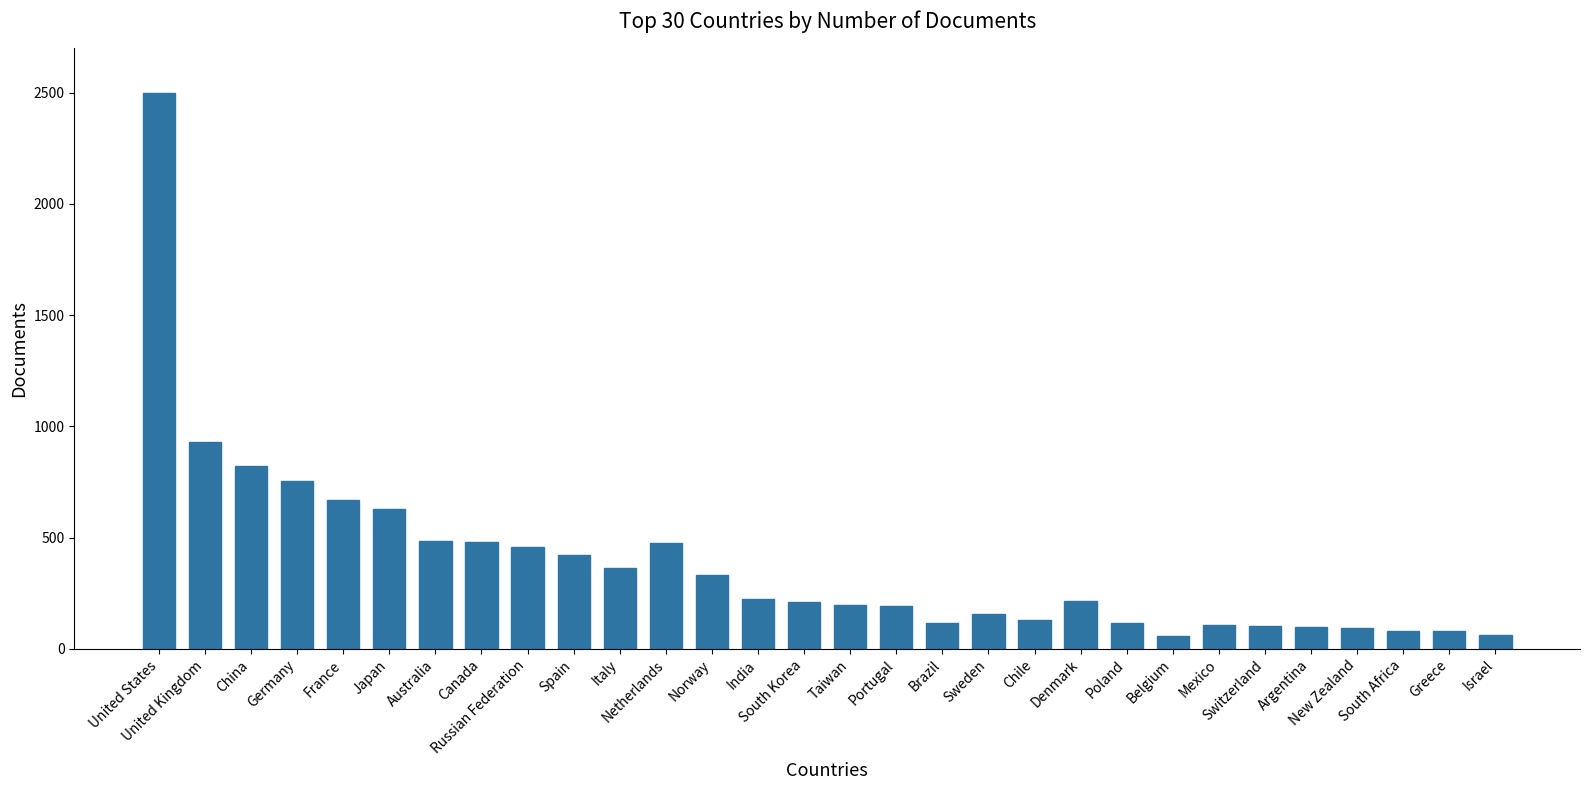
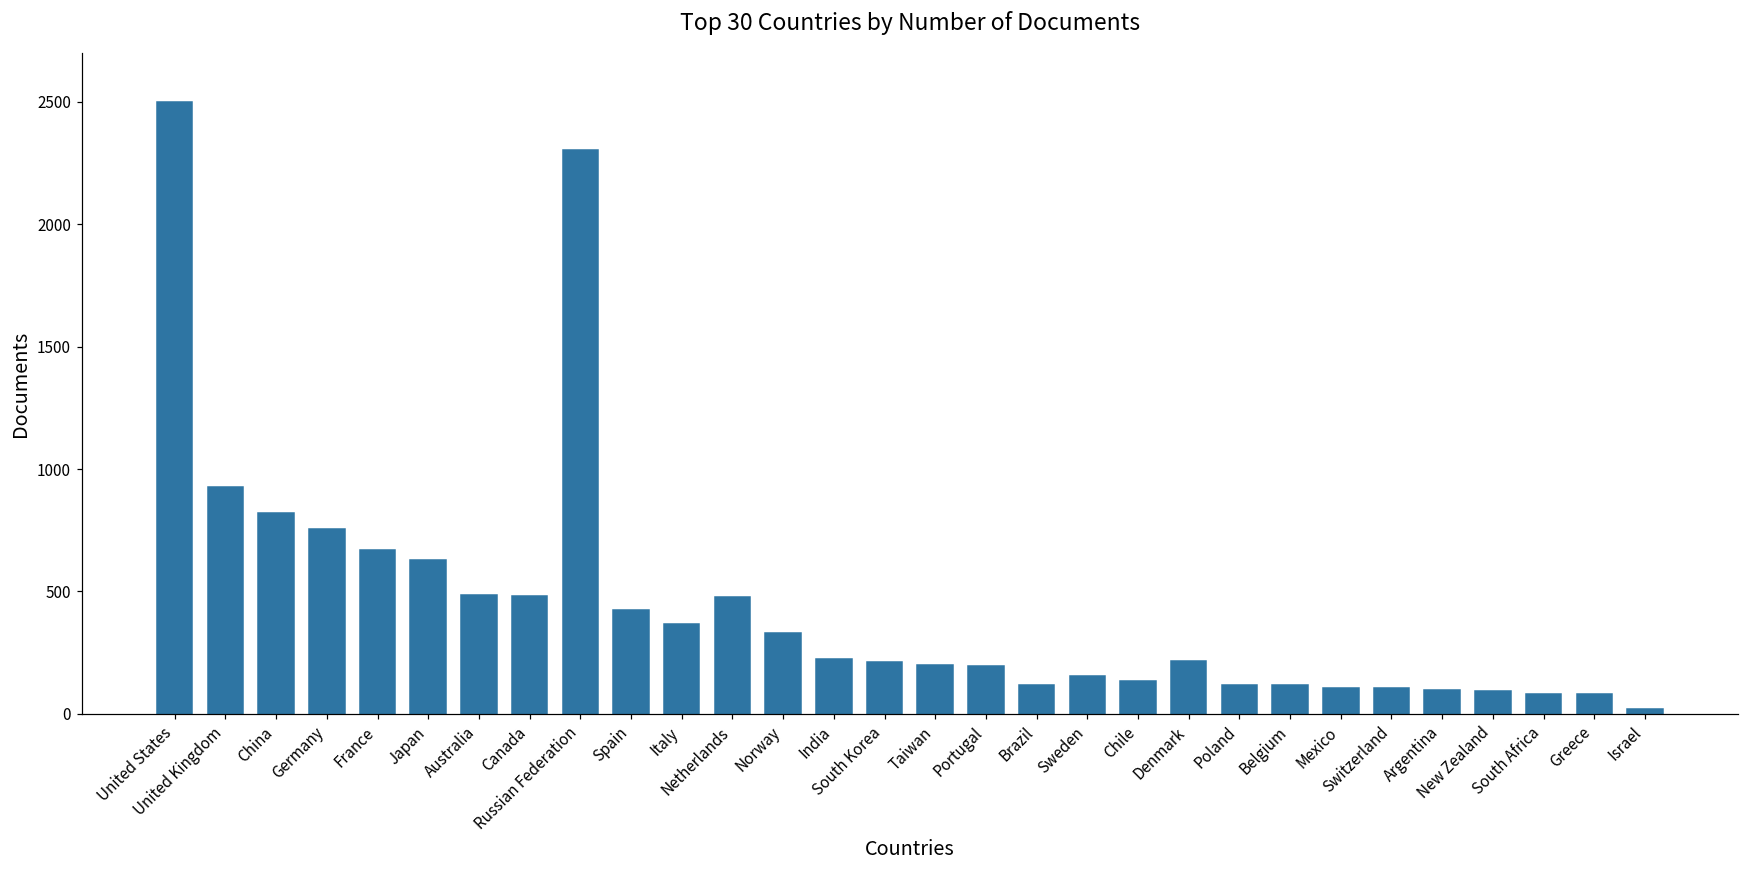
Russian Federation: 460 -> 2300
Belgium: 60 -> 120
Israel: 60 -> 20
